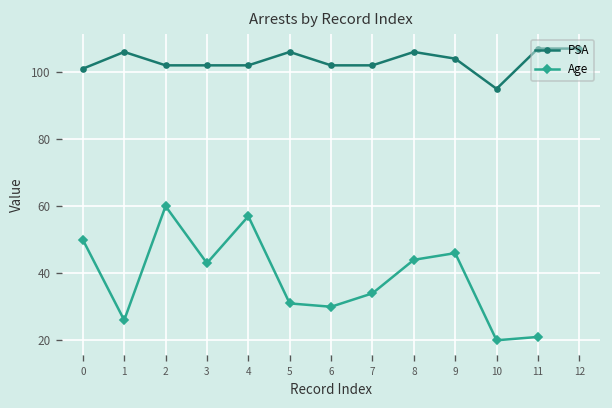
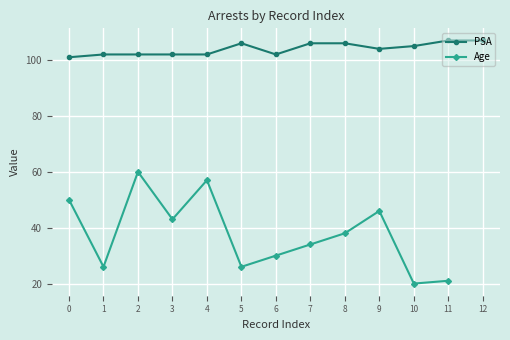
PSA, 1: 106 -> 102
Age, 5: 31 -> 26
PSA, 7: 102 -> 106
Age, 8: 44 -> 38
PSA, 10: 95 -> 105
